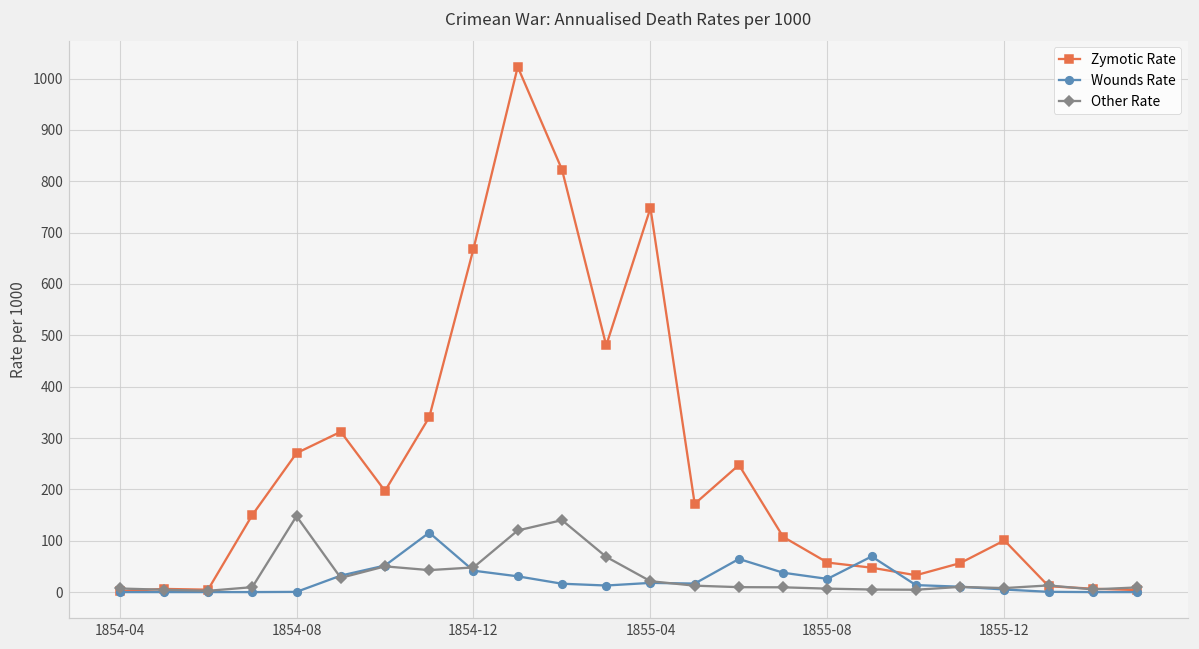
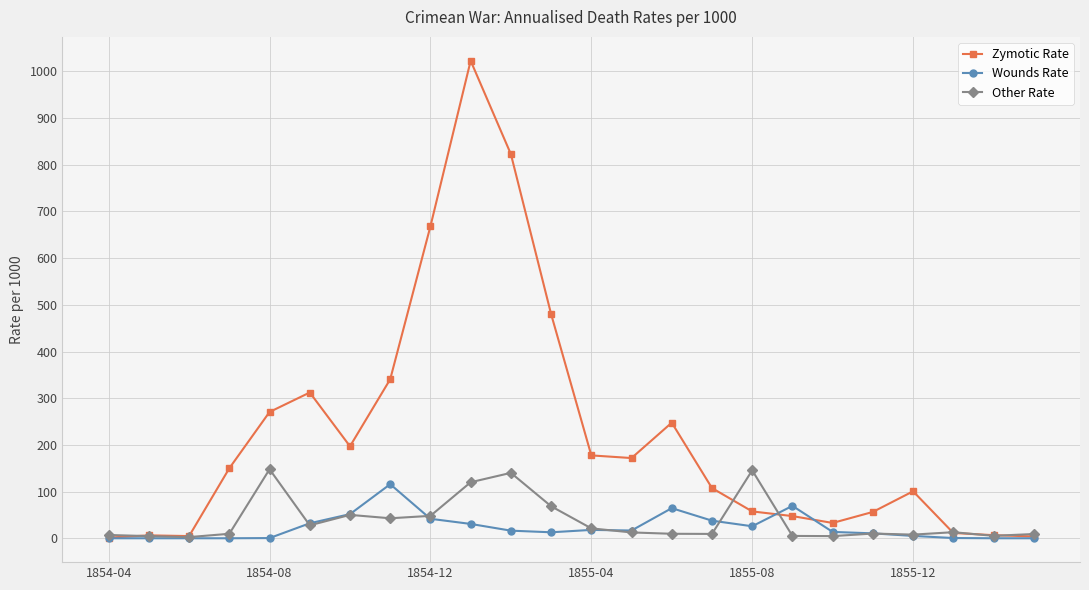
Zymotic Rate, 1855-04: 750 -> 180
Other Rate, 1855-08: 10 -> 150
